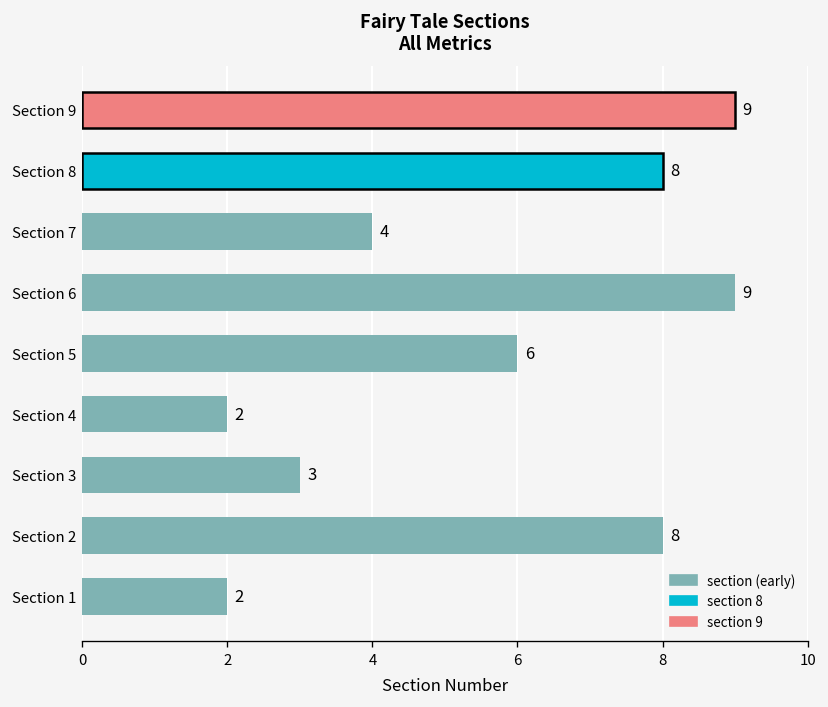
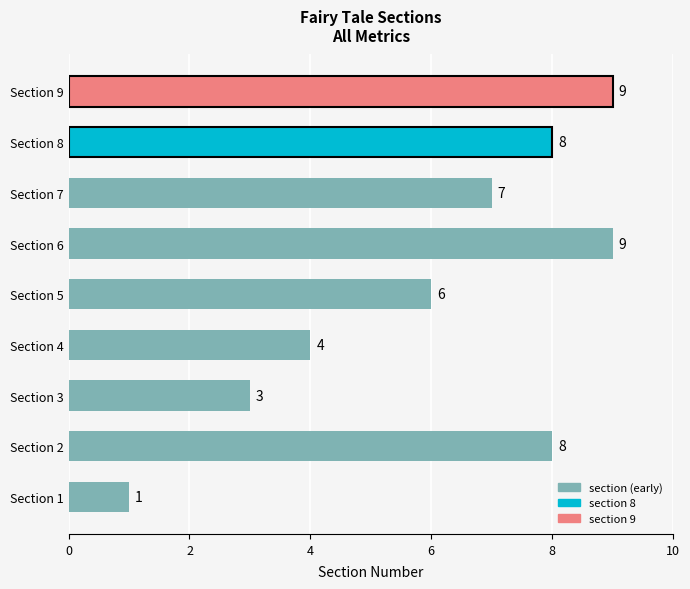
Section 7: 4 -> 7
Section 4: 2 -> 4
Section 1: 2 -> 1
